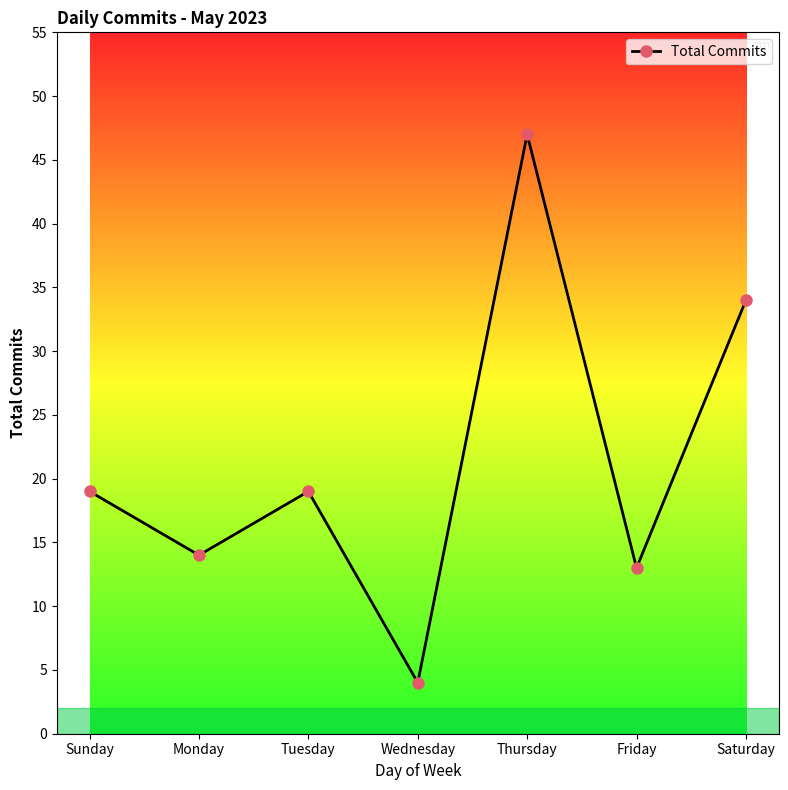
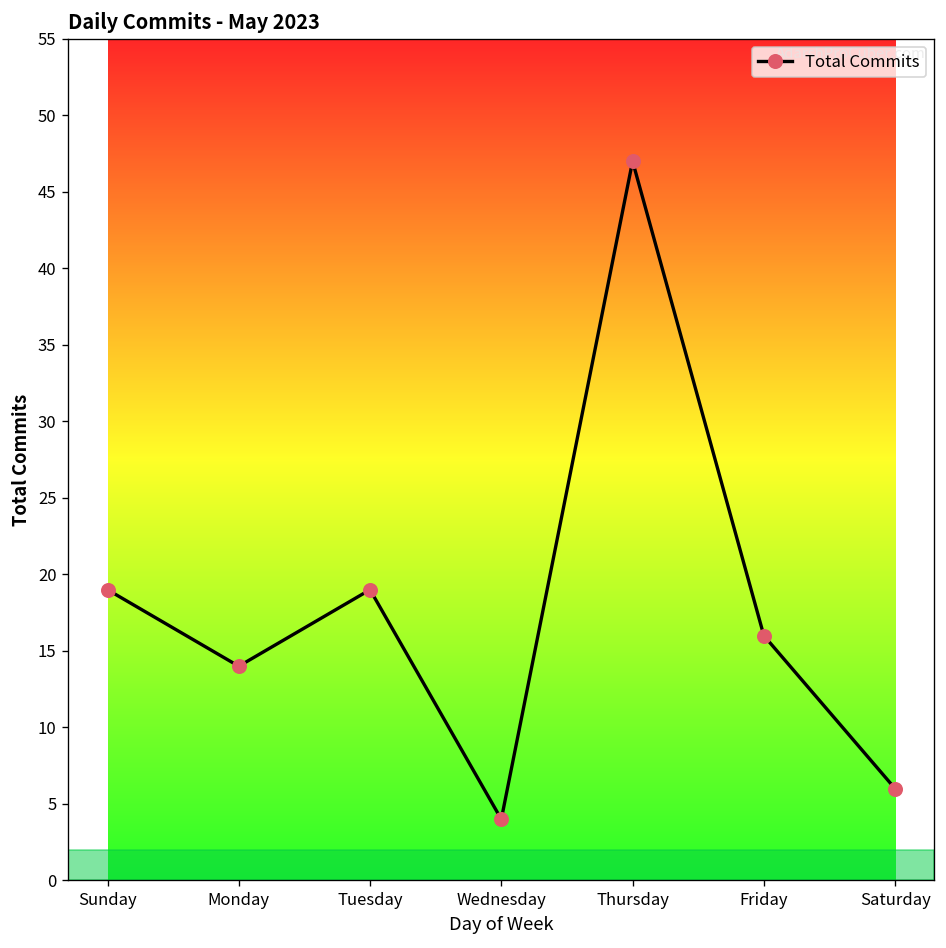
Friday: 13 -> 16
Saturday: 34 -> 6
